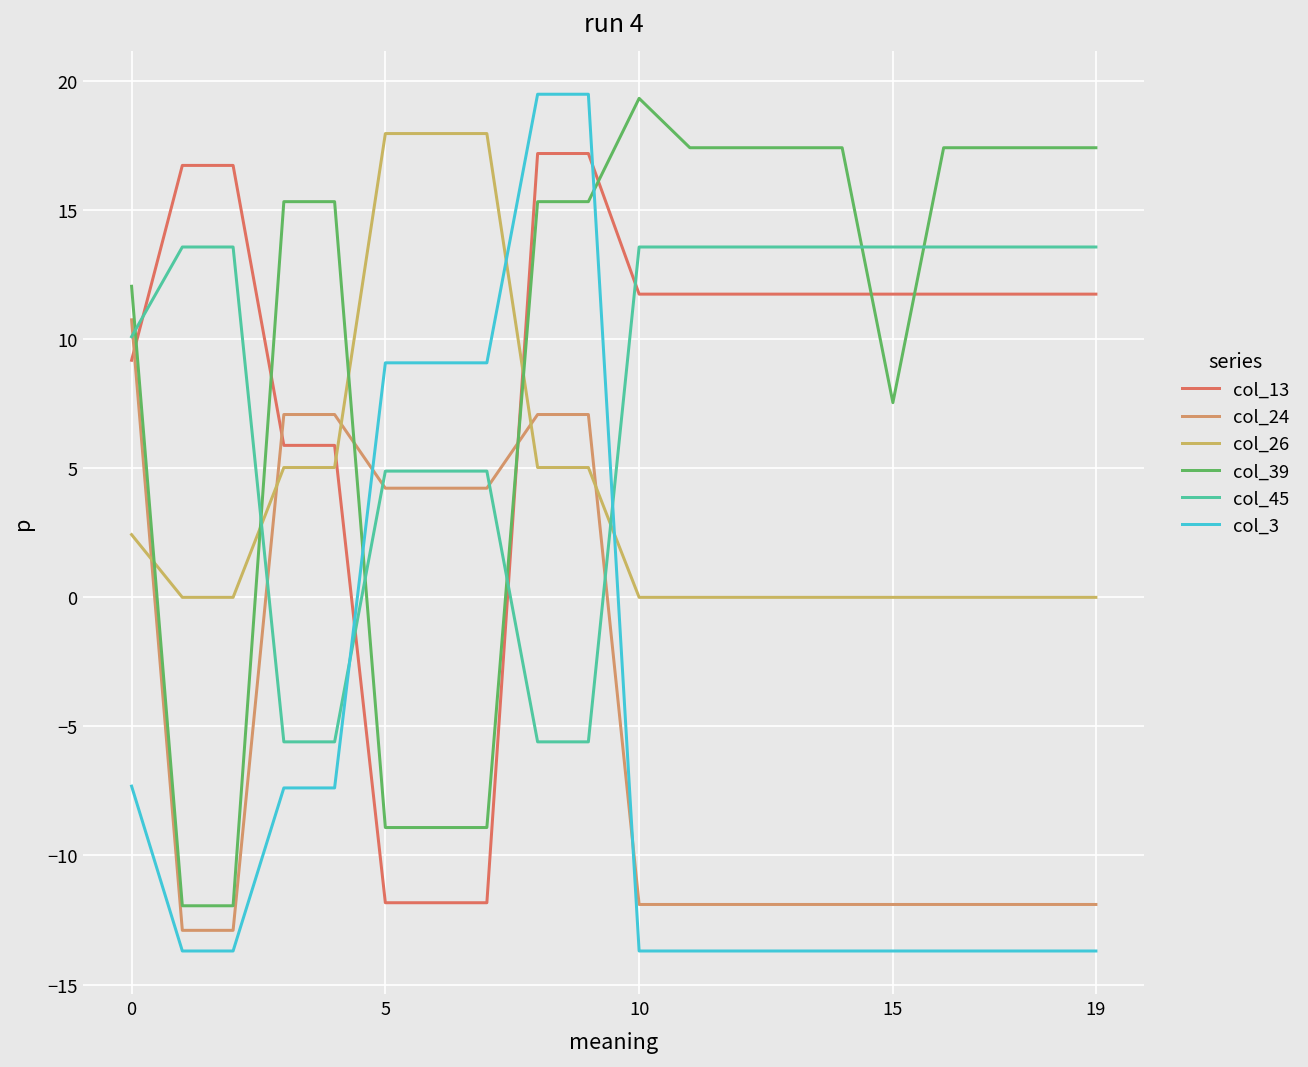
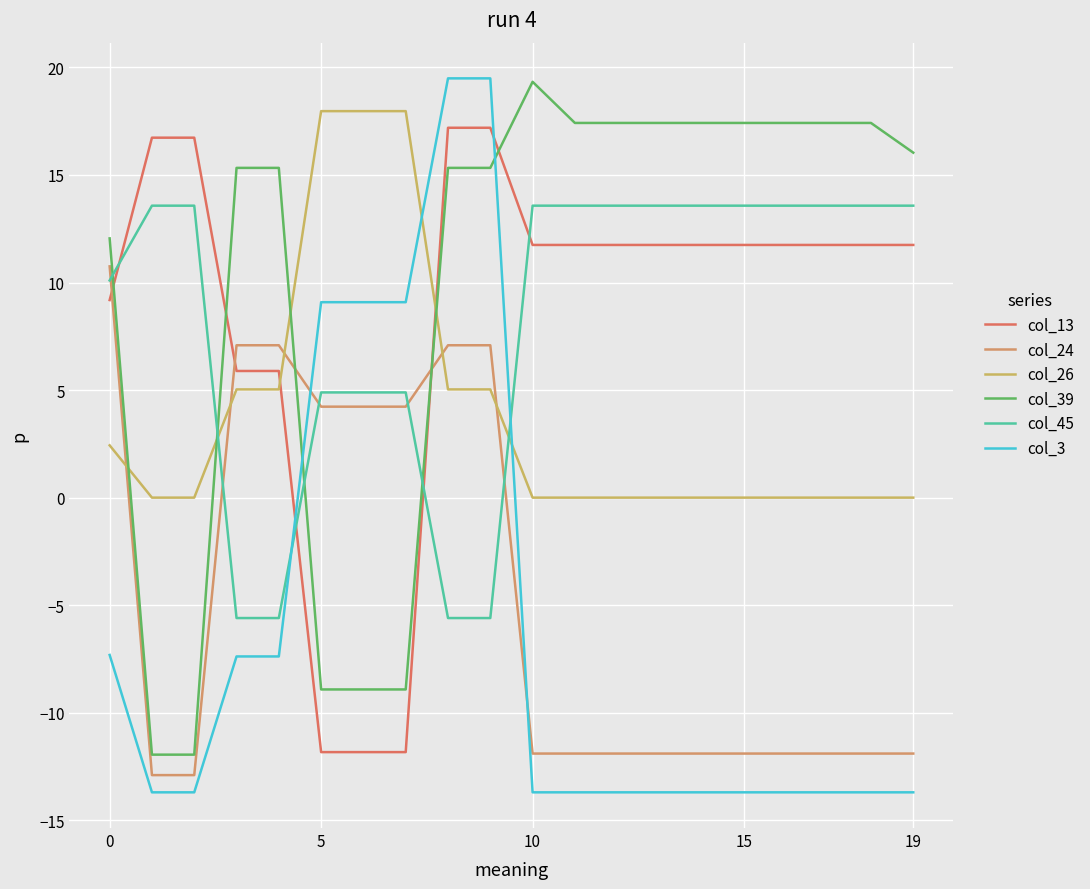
col_39, 15: 7.5 -> 17.4
col_39, 19: 17.4 -> 16.0
